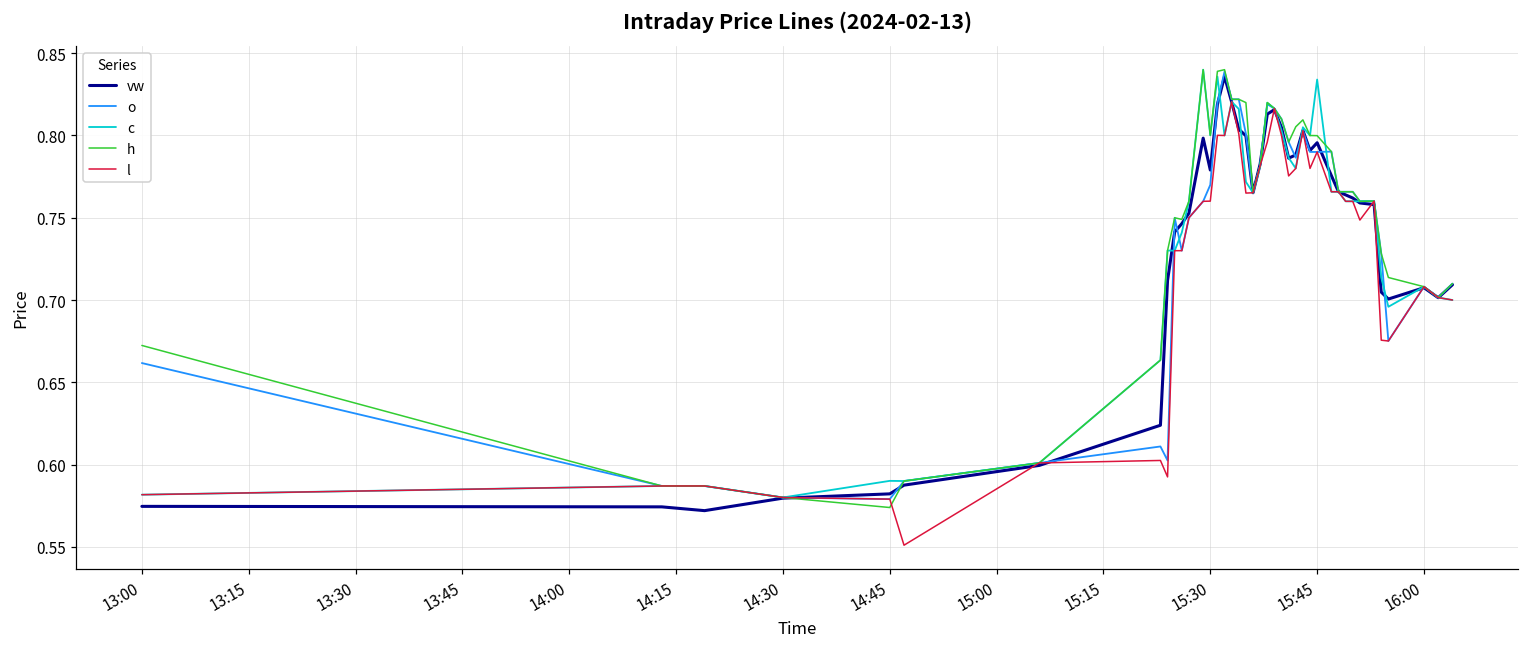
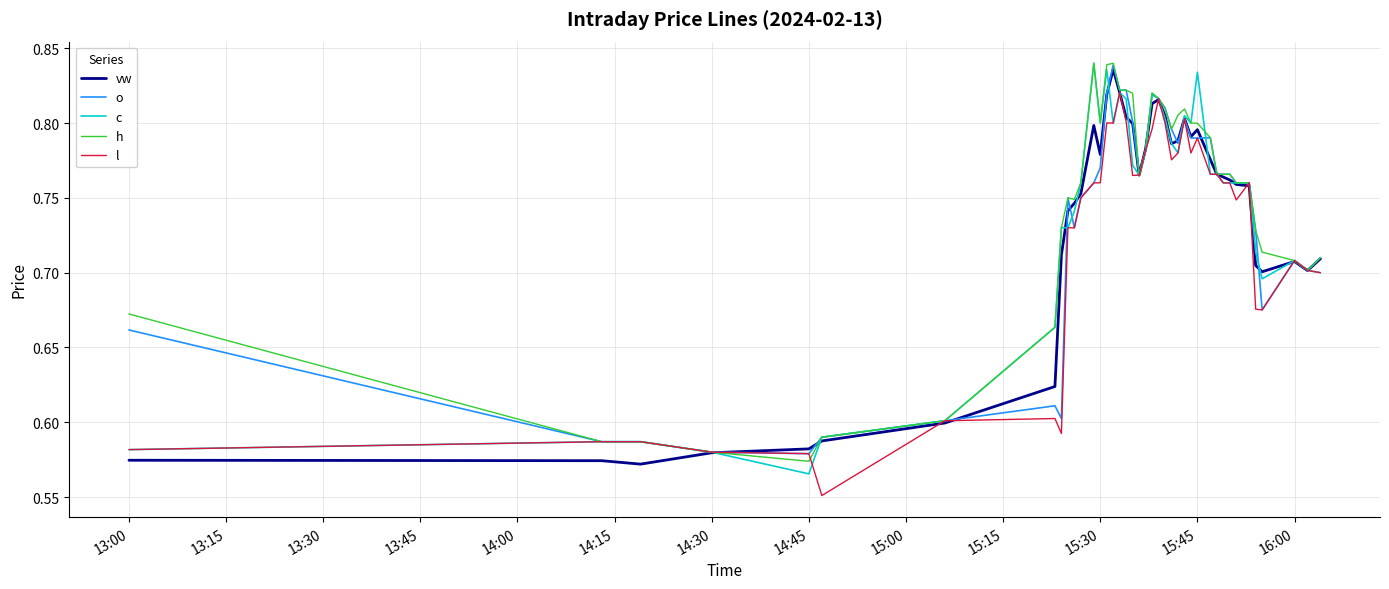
c, 14:45: 0.590 -> 0.566
